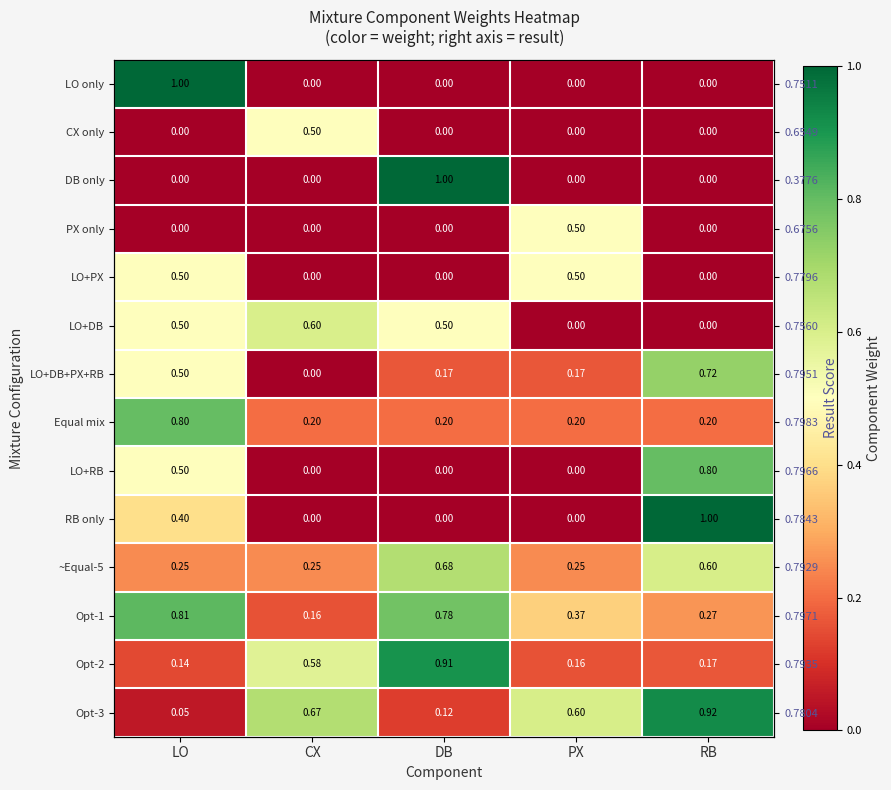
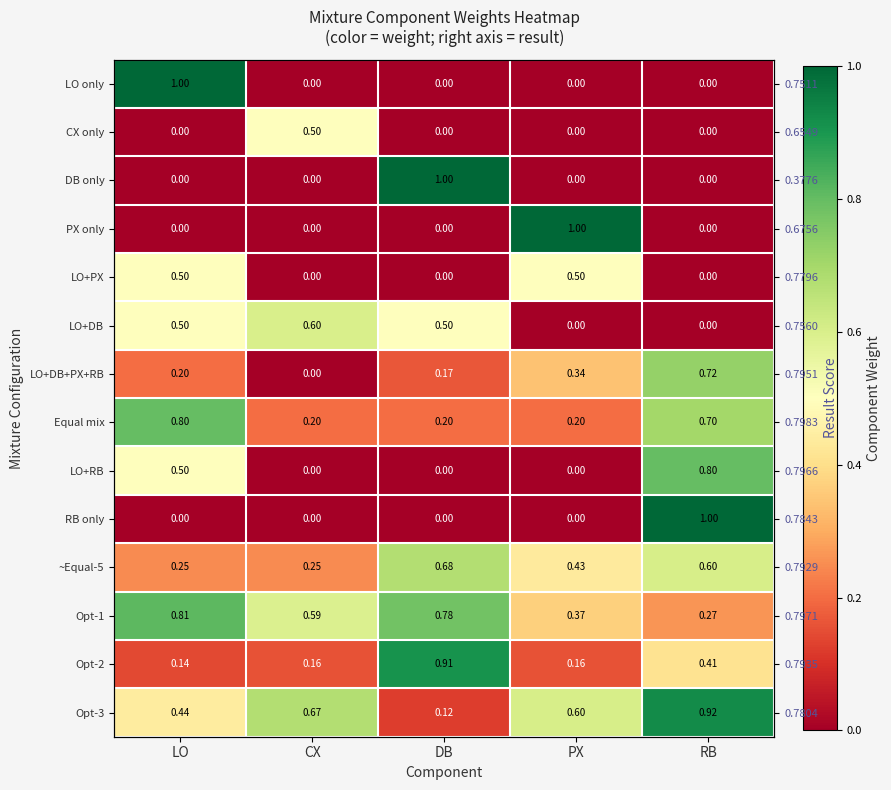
PX only, PX: 0.50 -> 1.00
LO+DB+PX+RB, LO: 0.50 -> 0.20
LO+DB+PX+RB, PX: 0.17 -> 0.34
Equal mix, RB: 0.20 -> 0.70
RB only, LO: 0.40 -> 0.00
~Equal-5, PX: 0.25 -> 0.43
Opt-1, CX: 0.16 -> 0.59
Opt-2, CX: 0.58 -> 0.16
Opt-2, RB: 0.17 -> 0.41
Opt-3, LO: 0.05 -> 0.44
